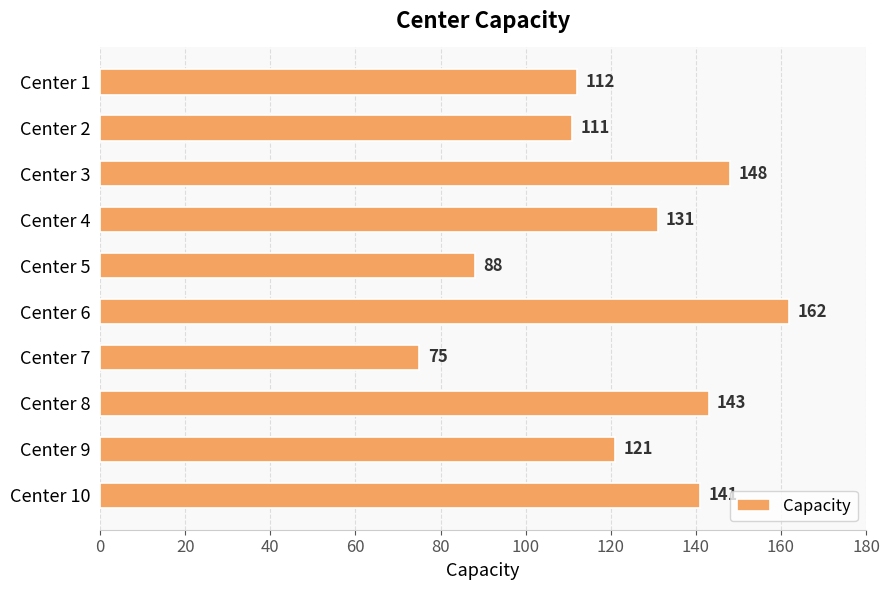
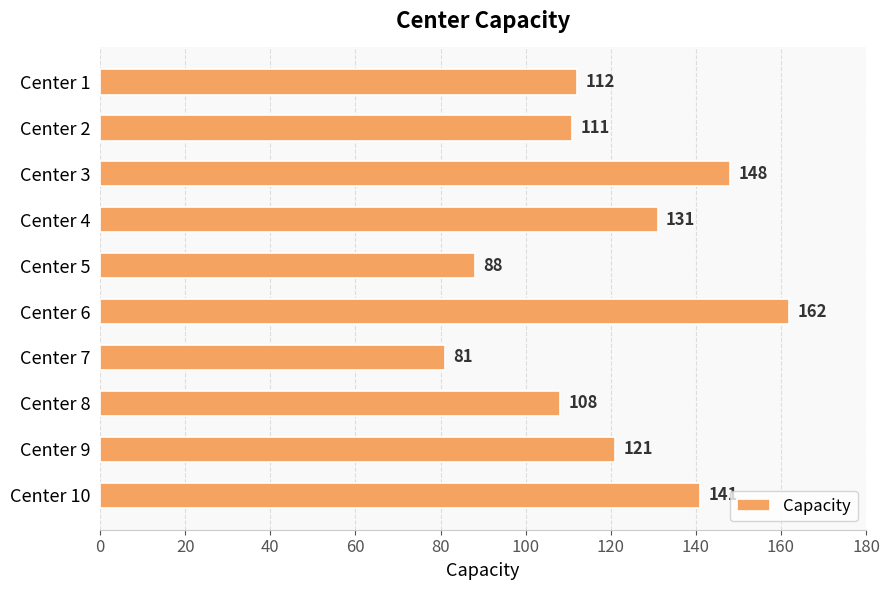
Center 7: 75 -> 81
Center 8: 143 -> 108
